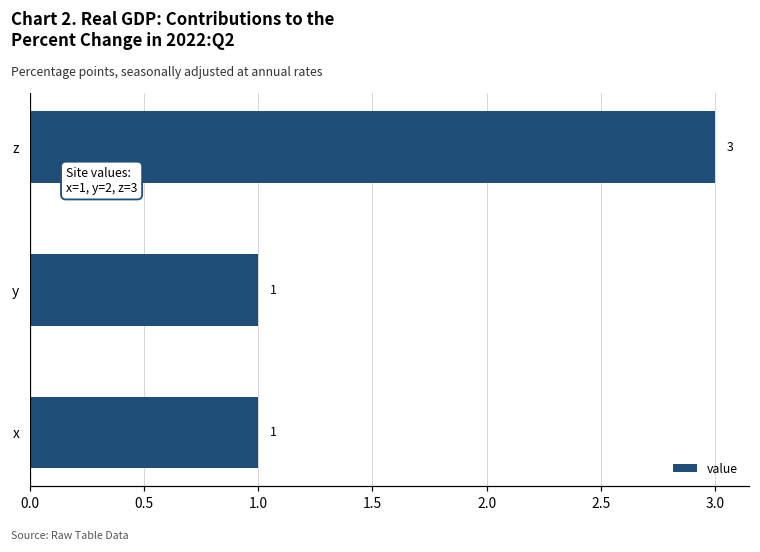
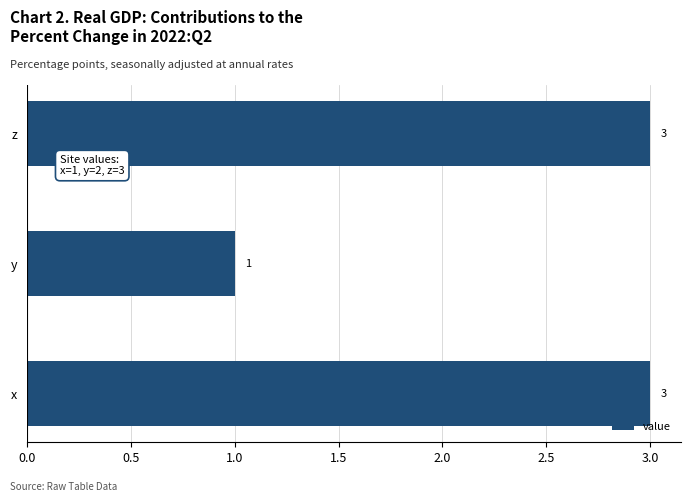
x: 1 -> 3
